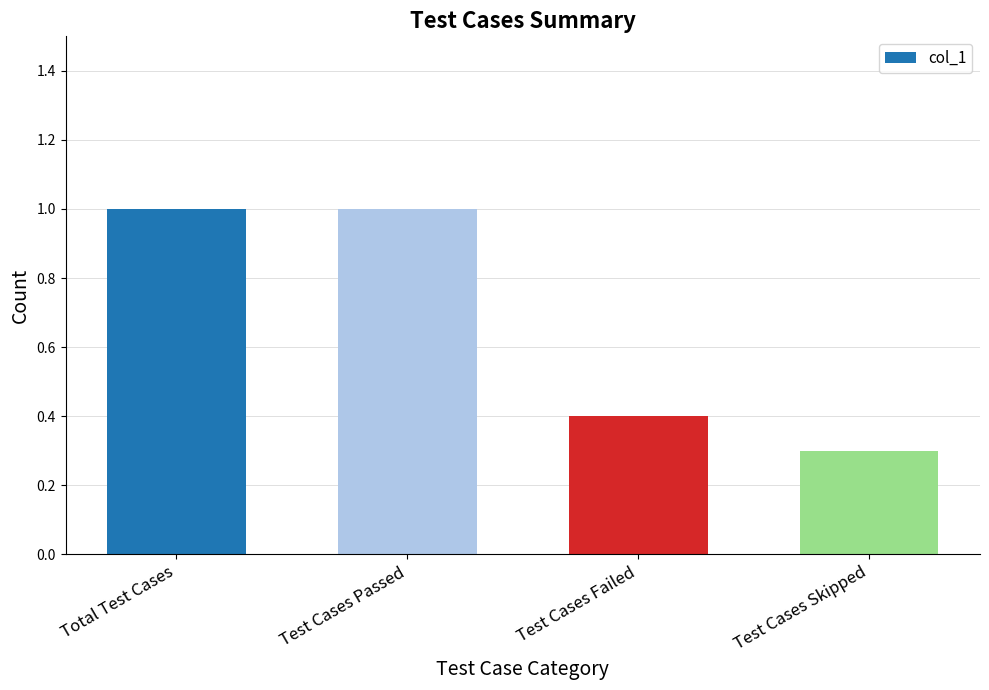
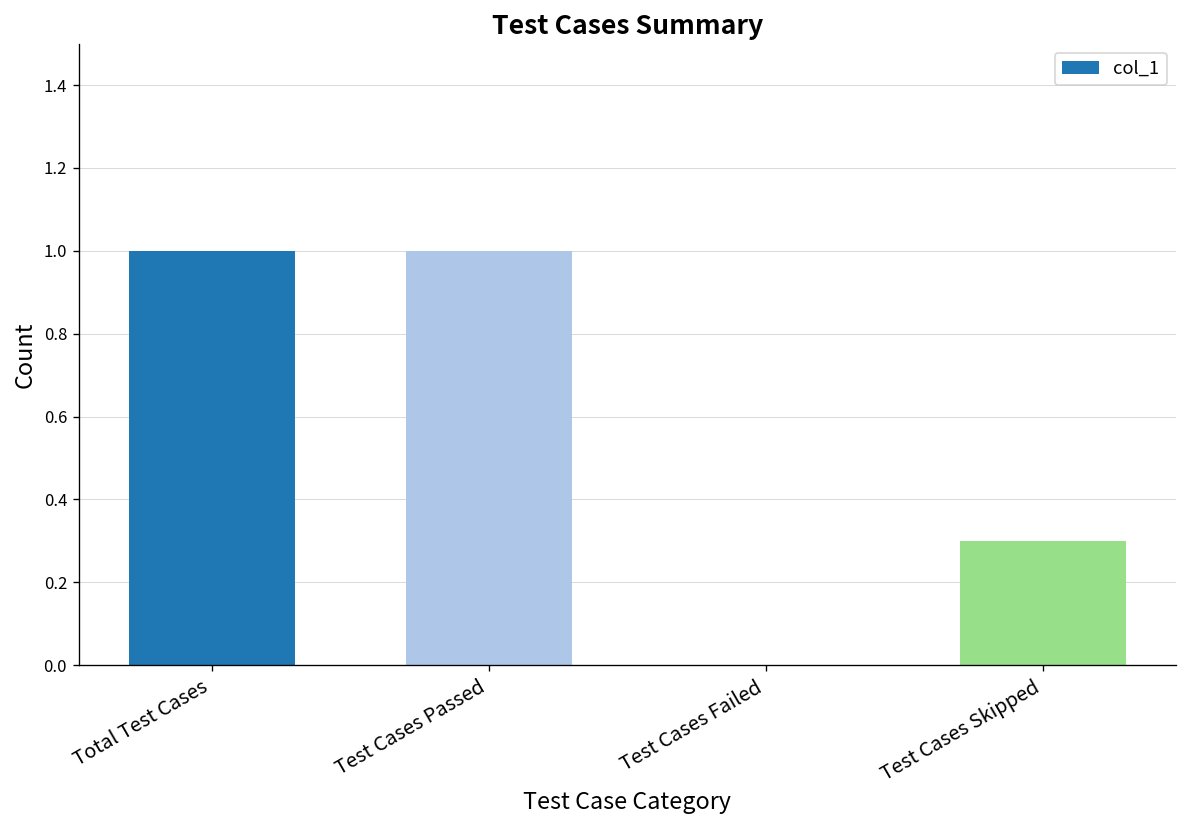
Test Cases Failed: 0.4 -> 0.0
